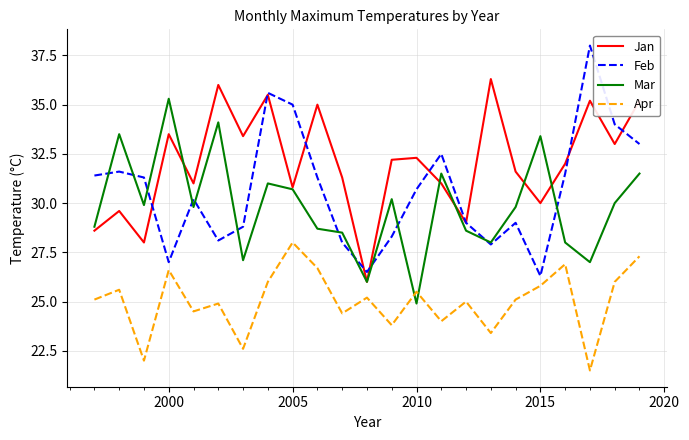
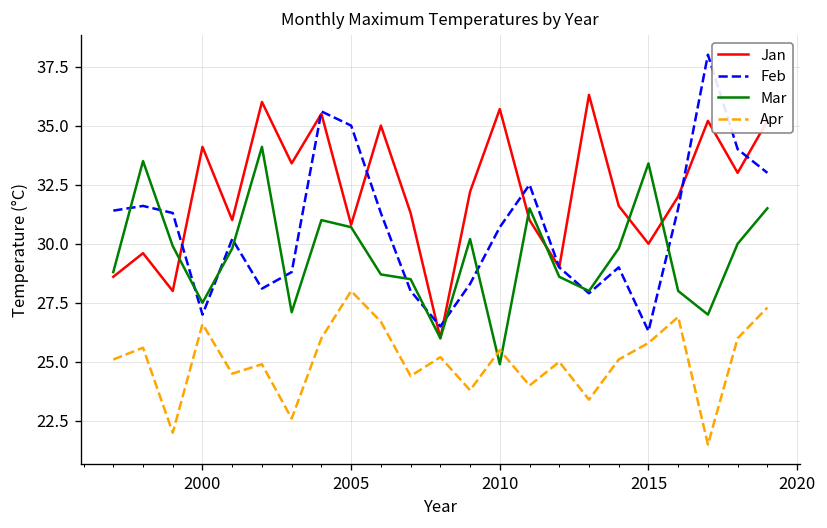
Jan, 2000: 33.5 -> 34.1
Mar, 2000: 35.3 -> 27.5
Jan, 2010: 32.3 -> 35.7
